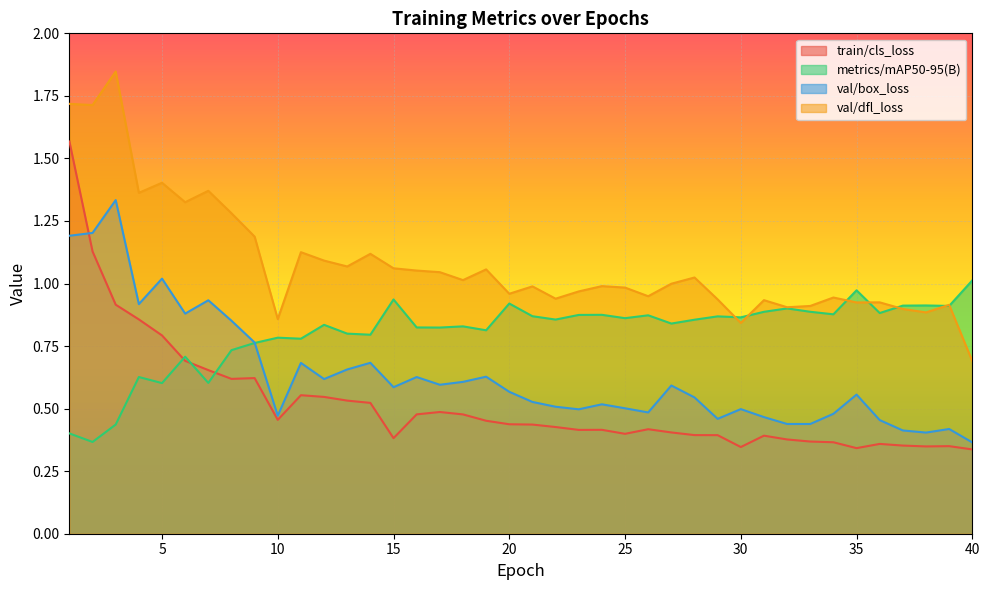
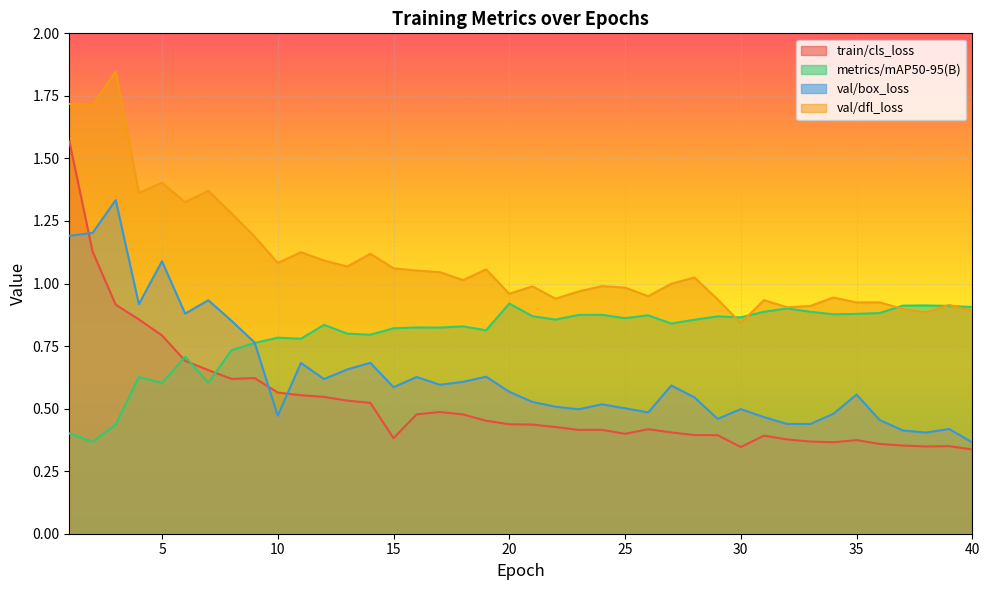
val/box_loss, 5: 1.02 -> 1.09
train/cls_loss, 10: 0.46 -> 0.56
val/dfl_loss, 10: 0.86 -> 1.08
metrics/mAP50-95(B), 15: 0.94 -> 0.82
train/cls_loss, 35: 0.34 -> 0.37
metrics/mAP50-95(B), 35: 0.97 -> 0.88
metrics/mAP50-95(B), 40: 1.01 -> 0.91
val/dfl_loss, 40: 0.69 -> 0.89
